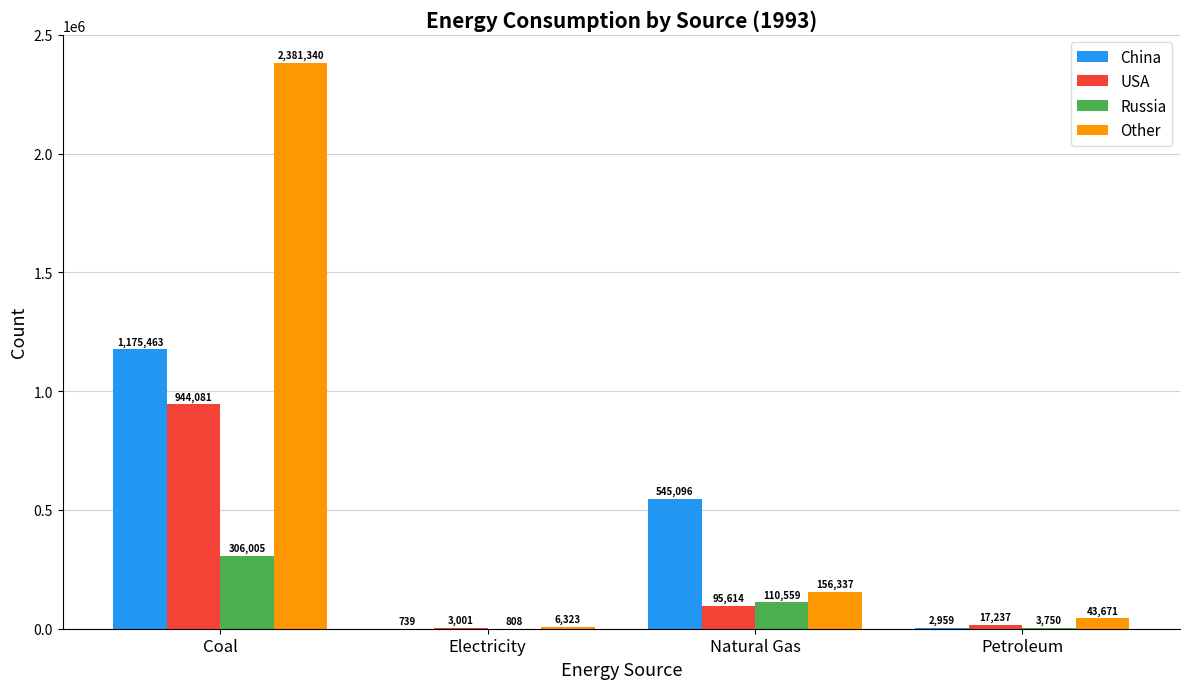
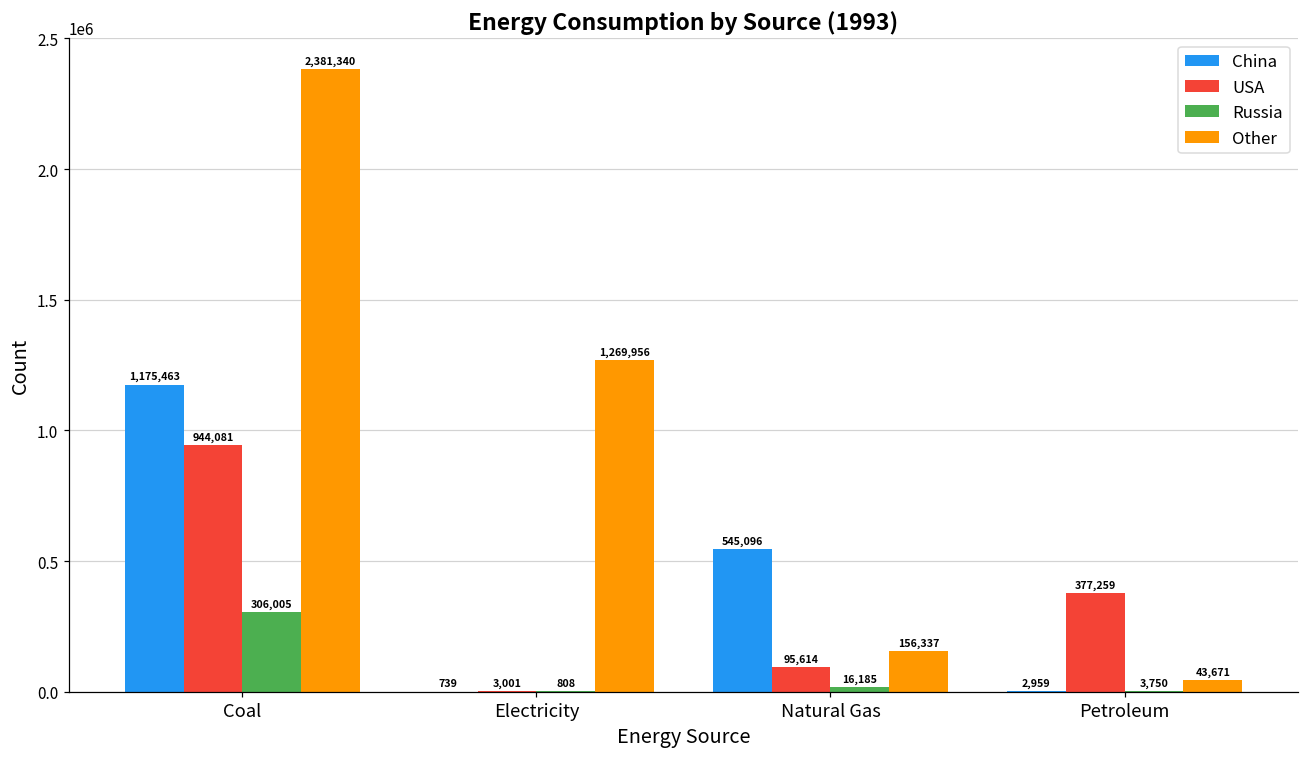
Other, Electricity: 6,323 -> 1,269,956
Russia, Natural Gas: 110,559 -> 16,185
USA, Petroleum: 17,237 -> 377,259
